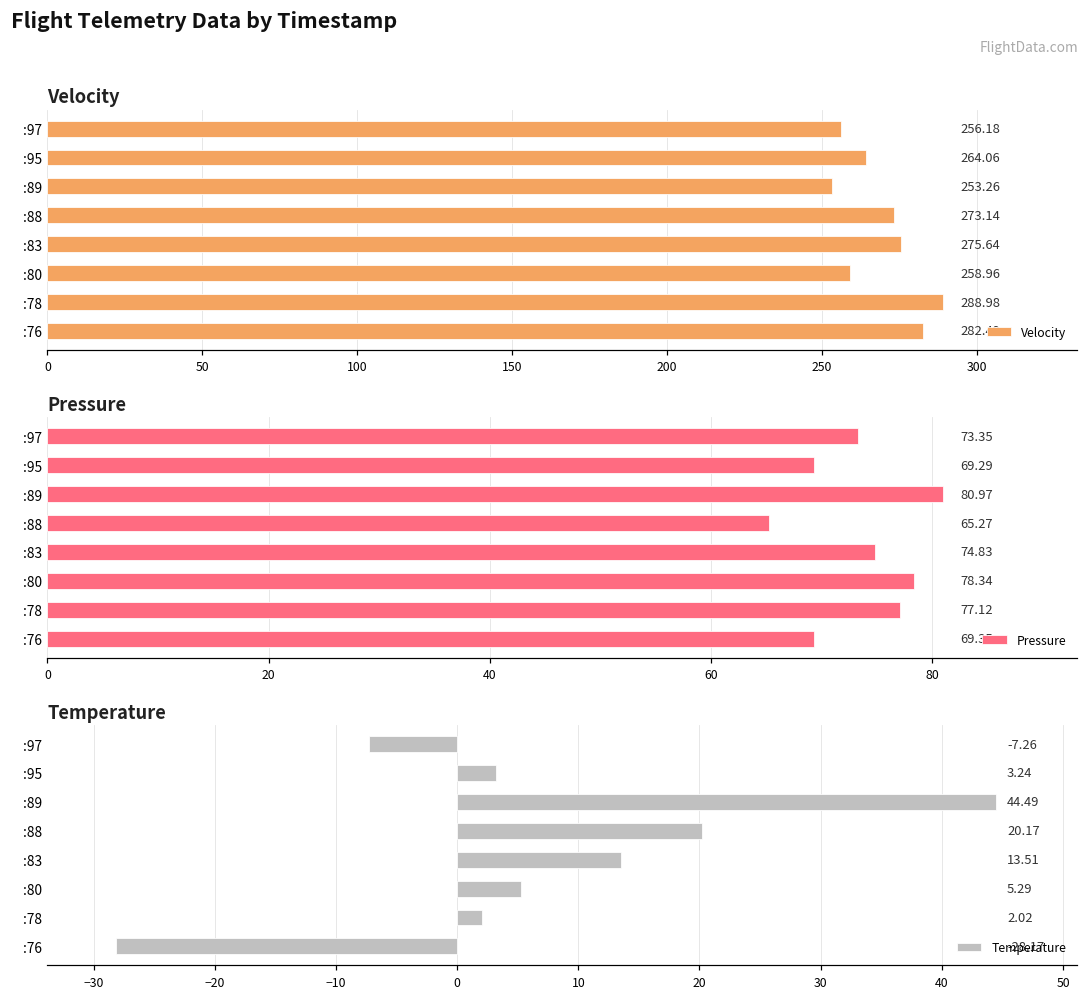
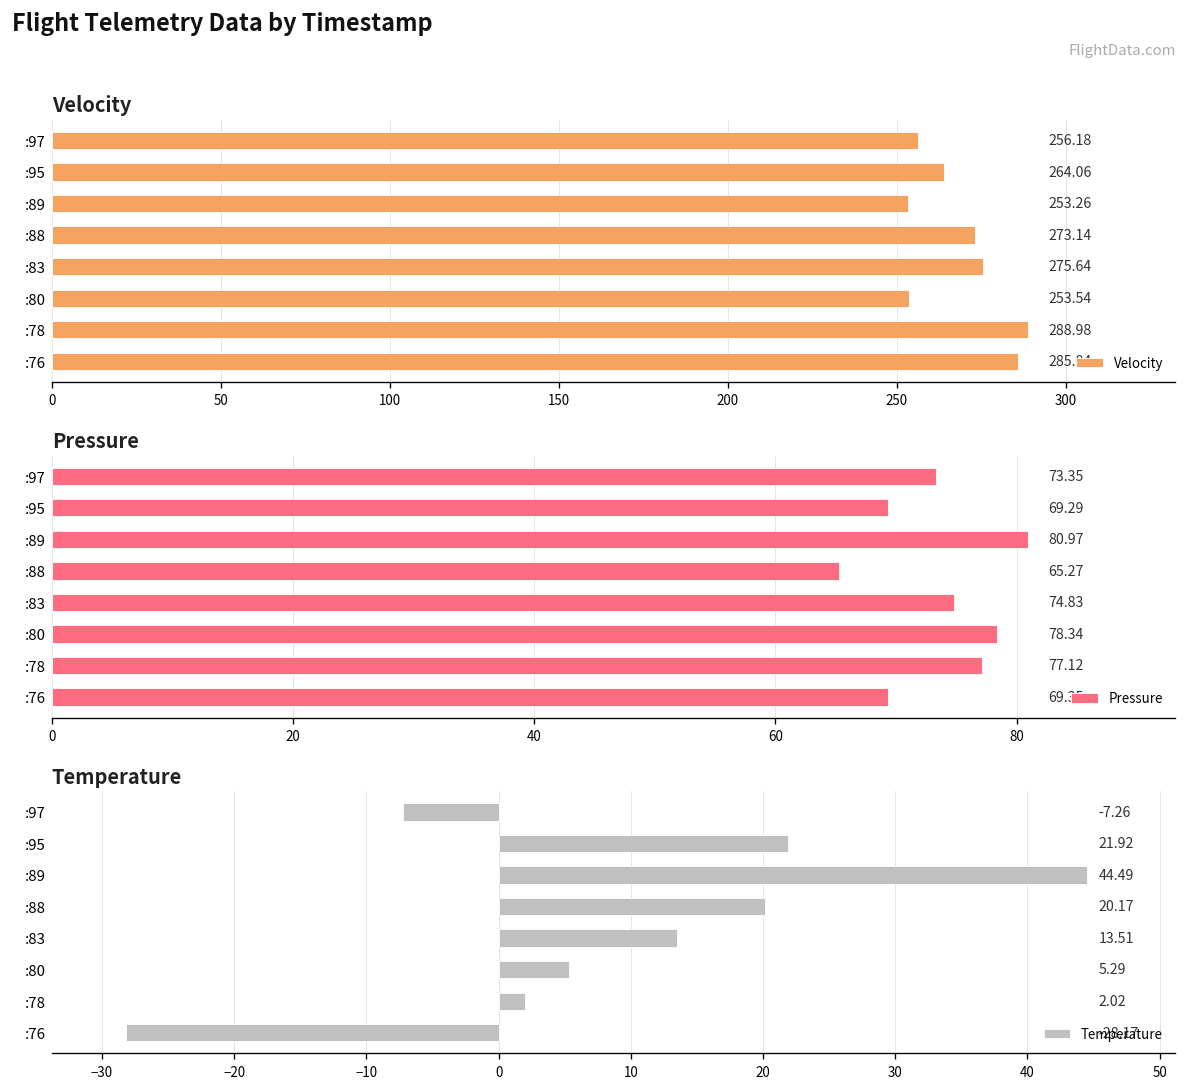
Velocity, :80: 258.96 -> 253.54
Velocity, :76: 282.49 -> 285.84
Temperature, :95: 3.24 -> 21.92
